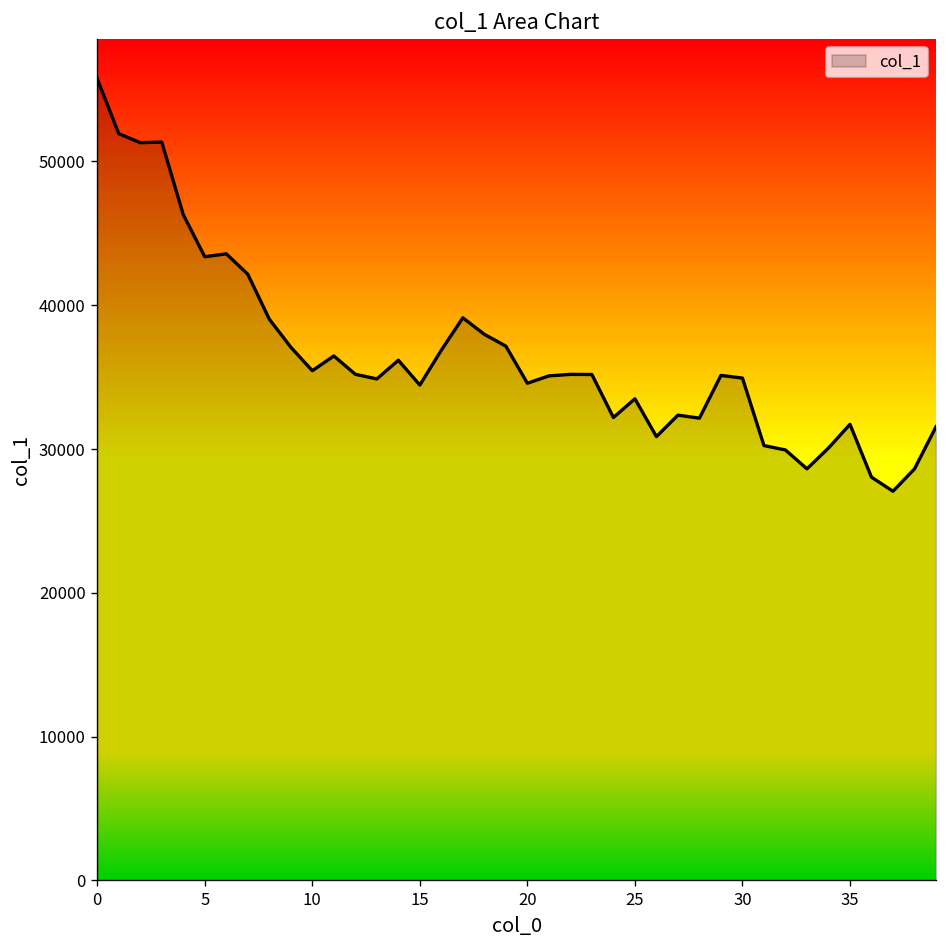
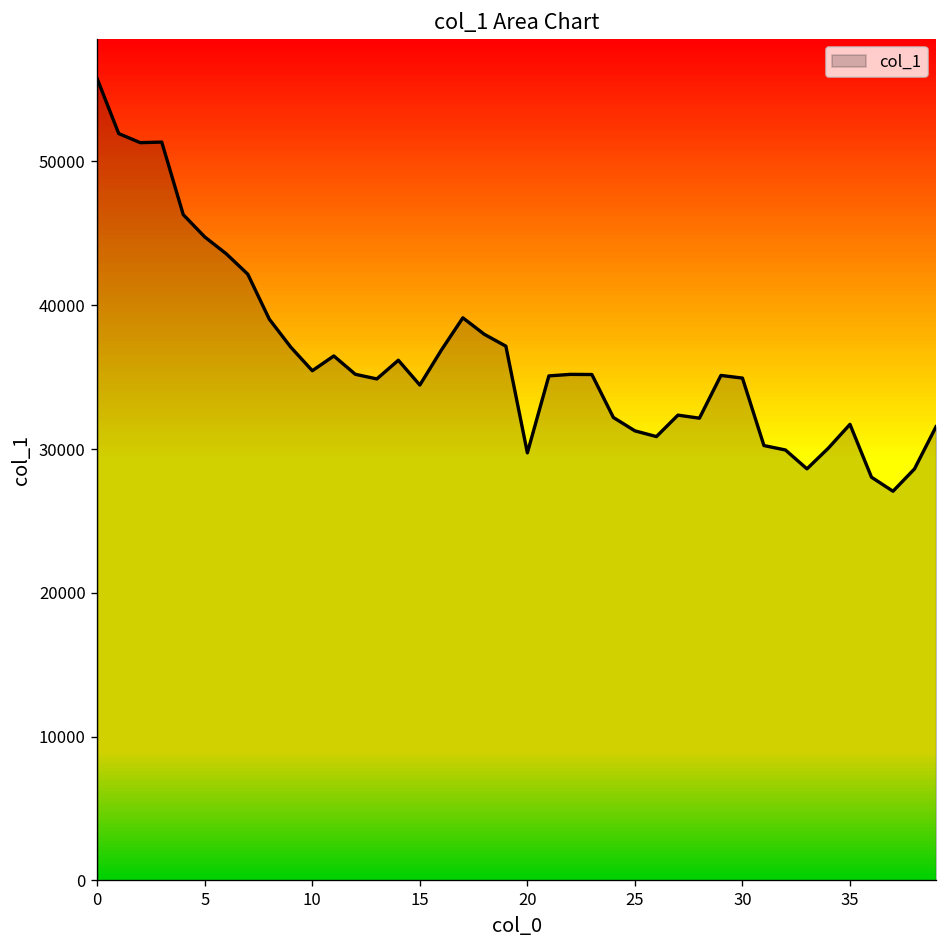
5: 43400 -> 44700
20: 34600 -> 29700
25: 33500 -> 31300
